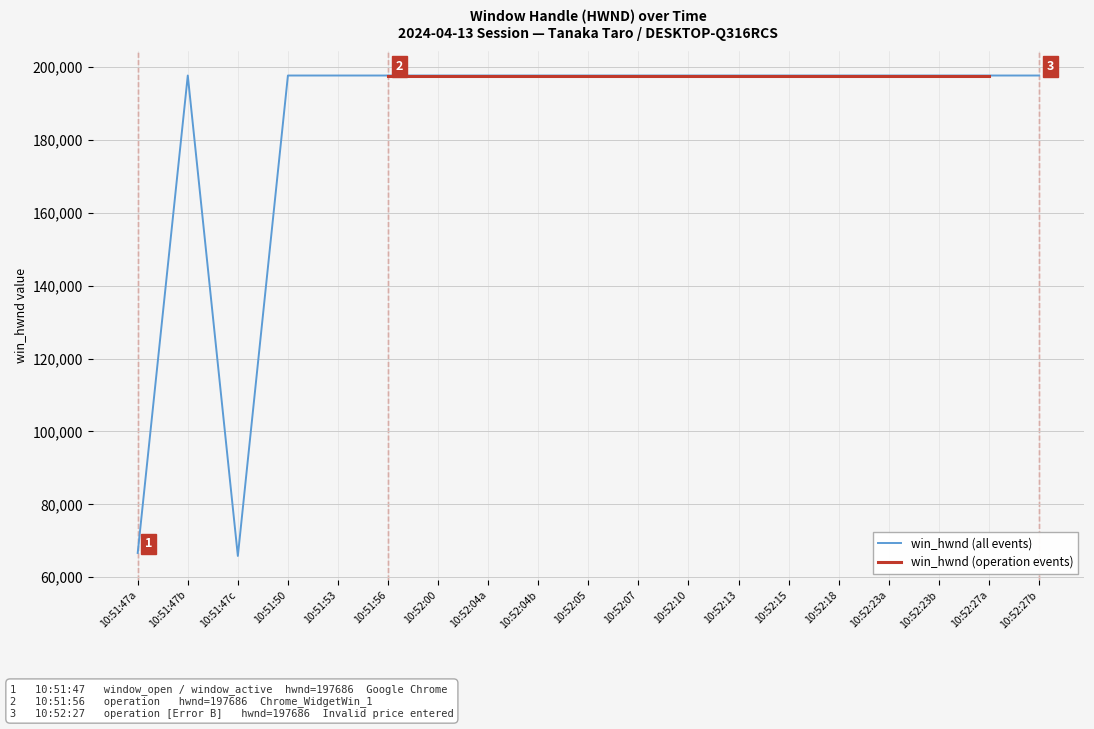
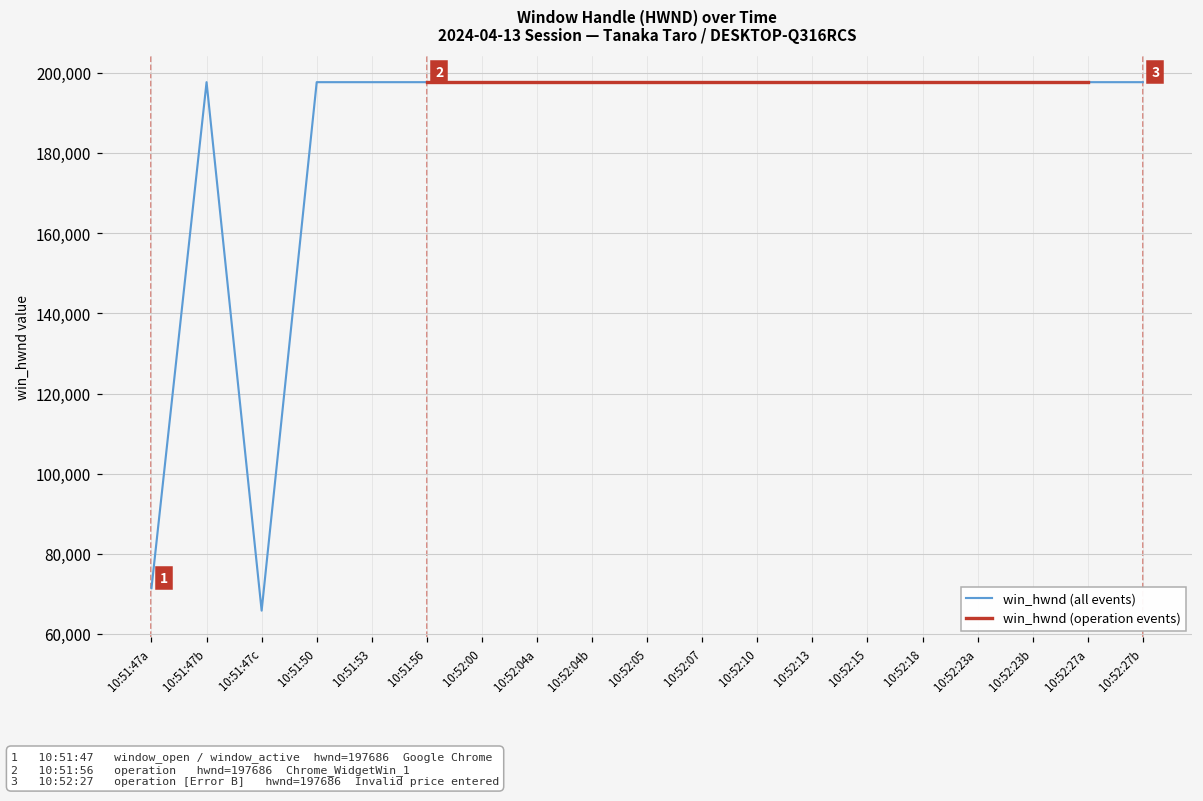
win_hwnd (all events), 10:51:47a: 67,000 -> 71,000
